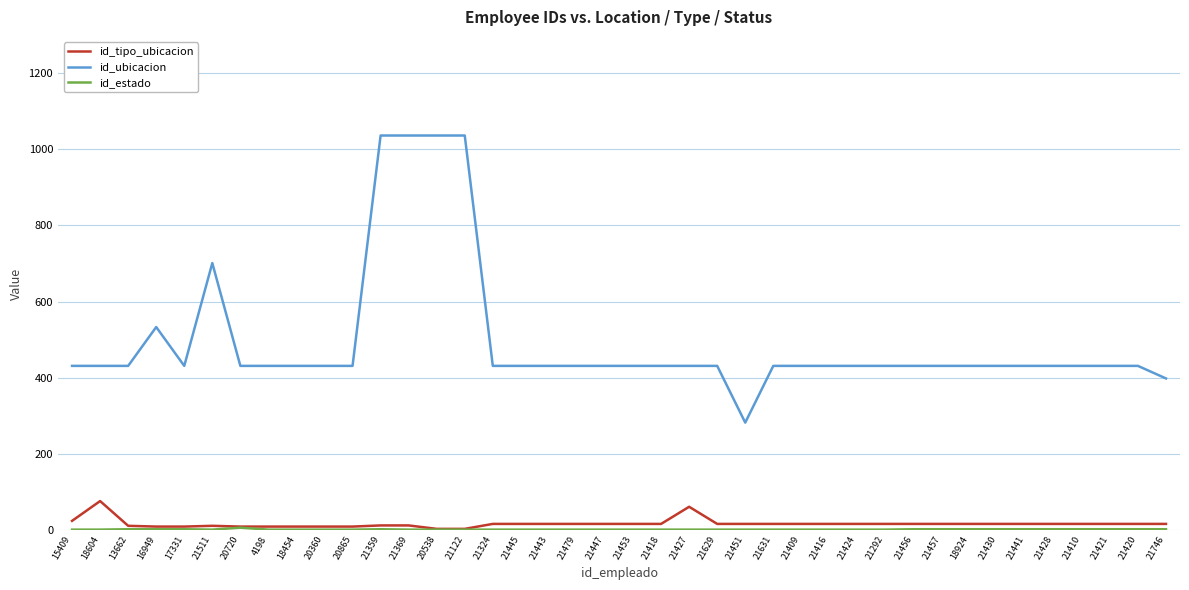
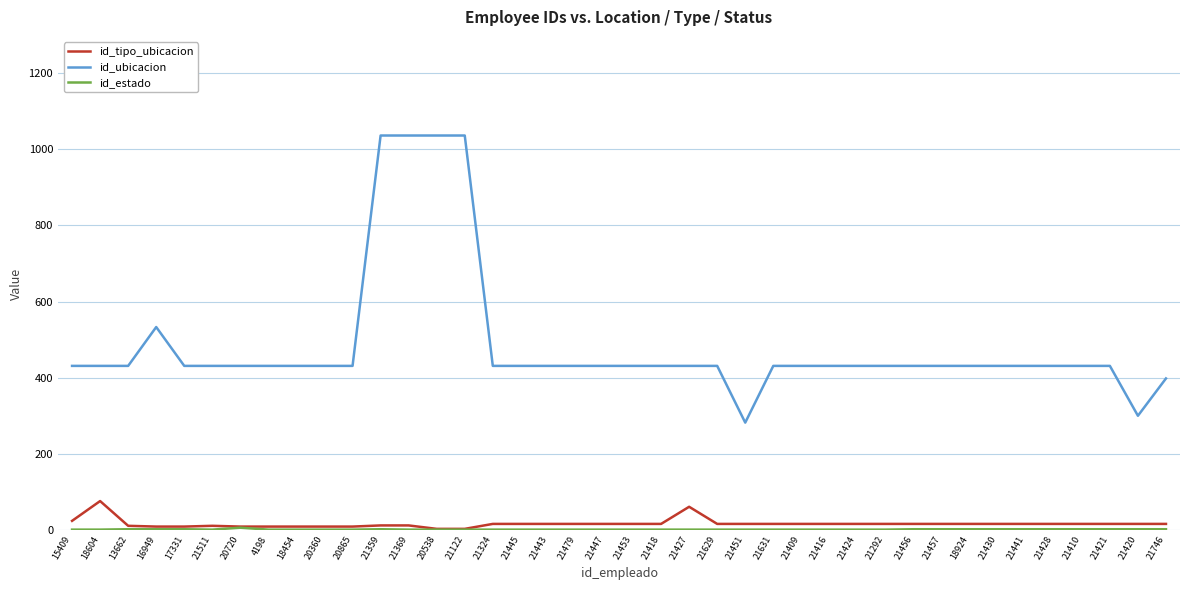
id_ubicacion, 21511: 700 -> 430
id_ubicacion, 21420: 430 -> 300
